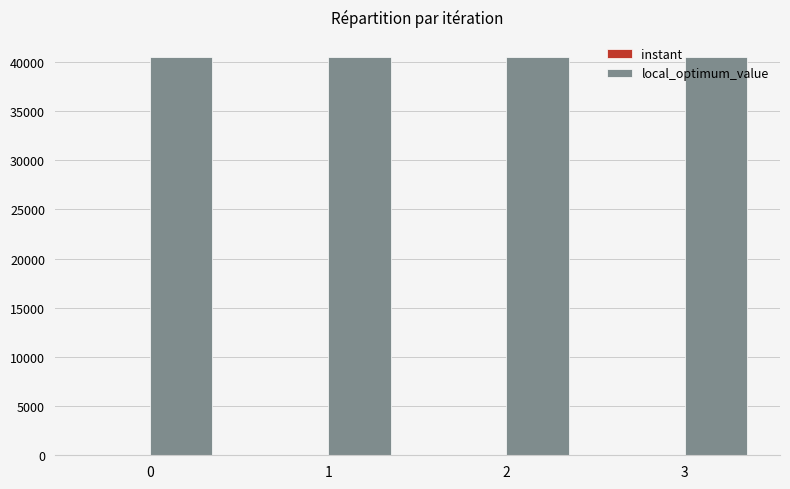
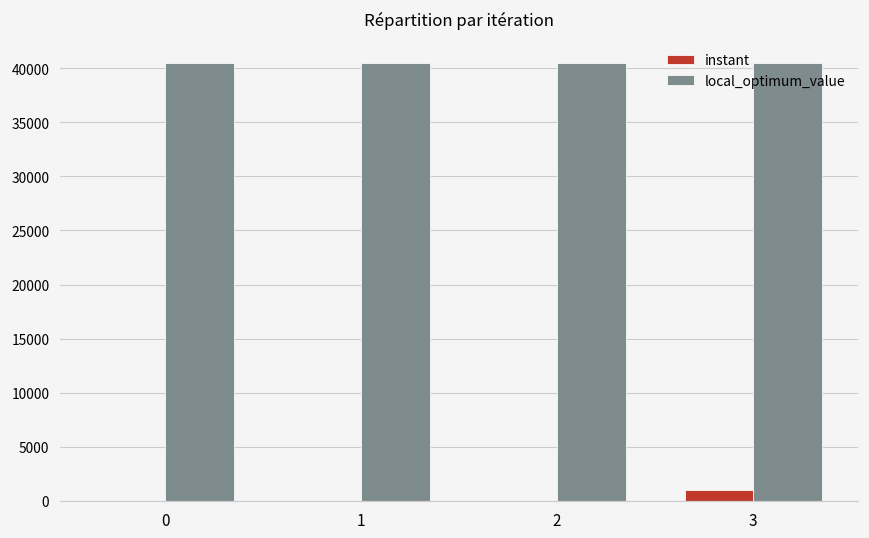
instant, 3: 0 -> 1000
